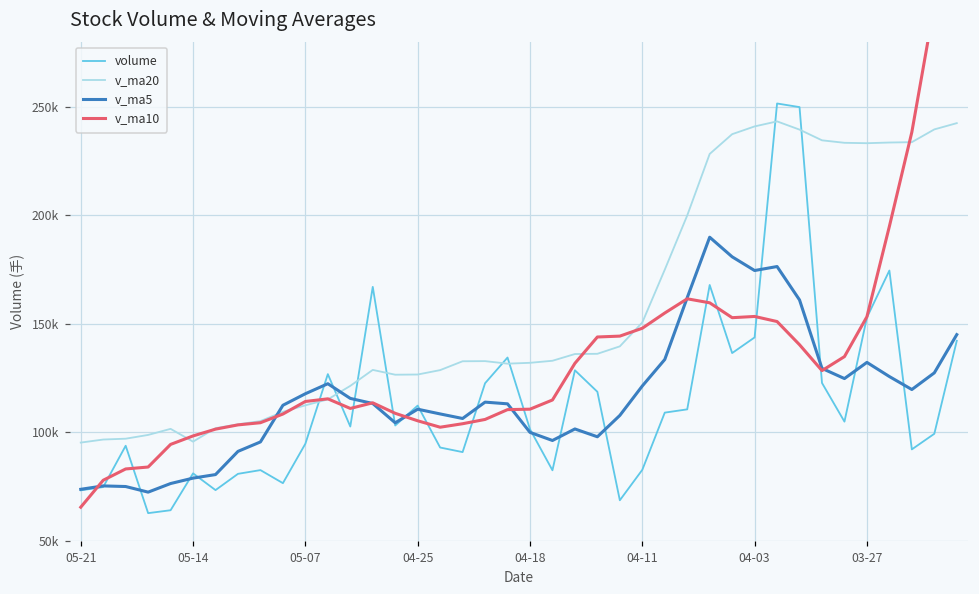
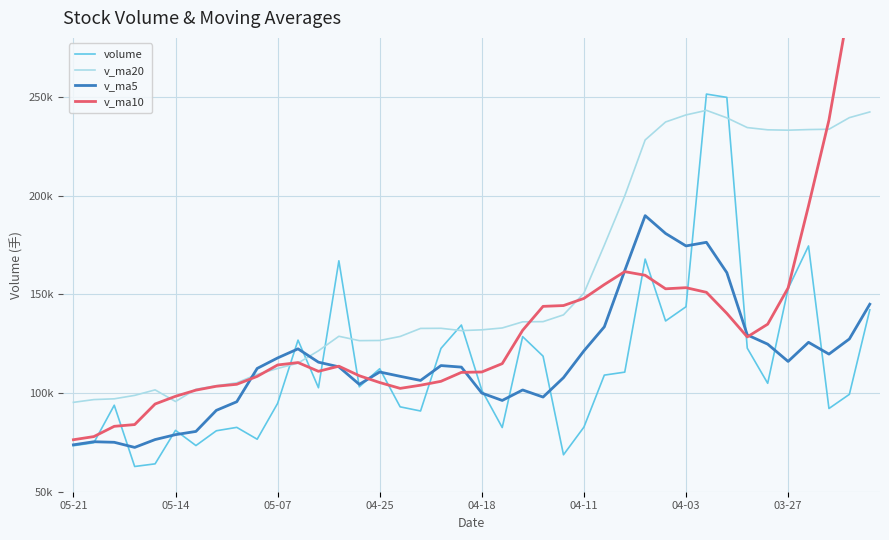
v_ma10, 05-21: 66000 -> 76000
v_ma5, 03-27: 132000 -> 116000
